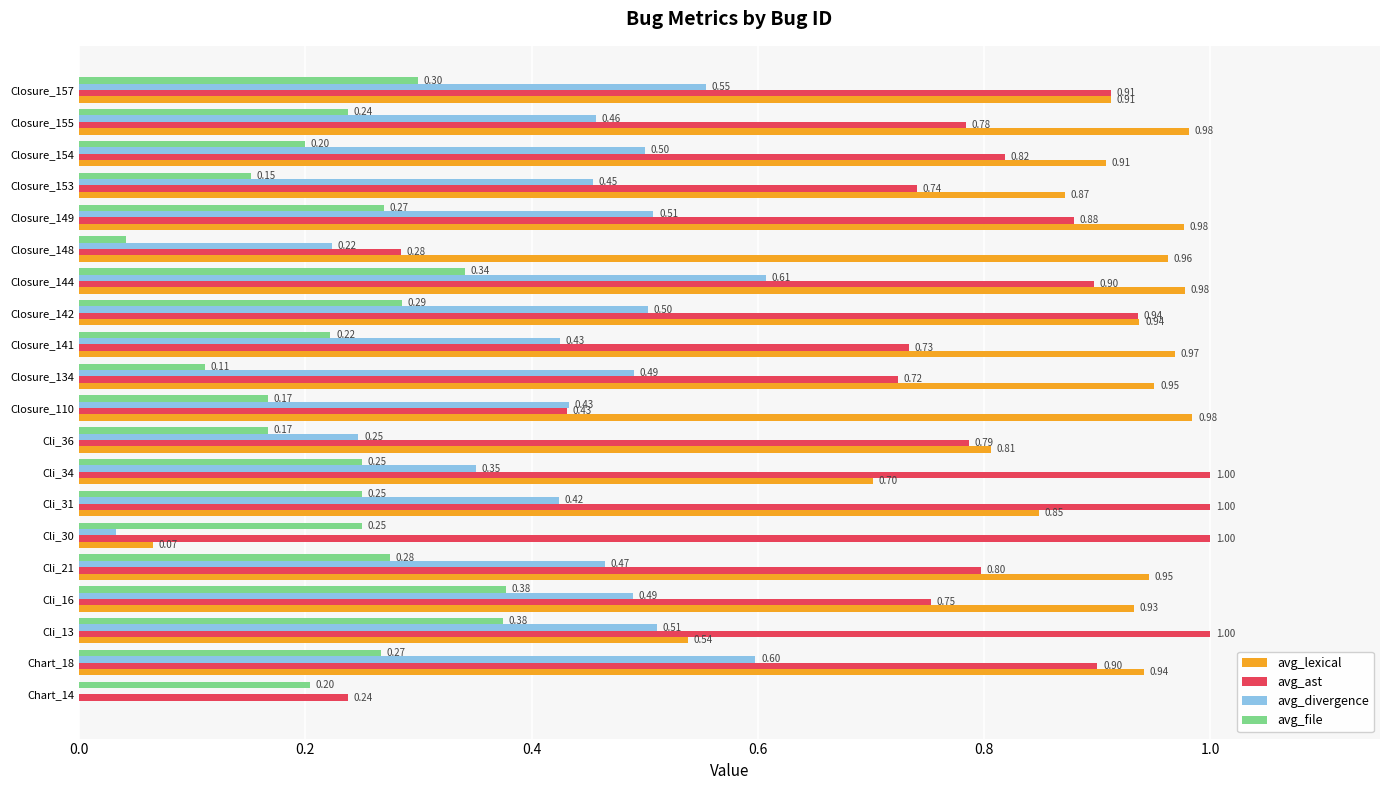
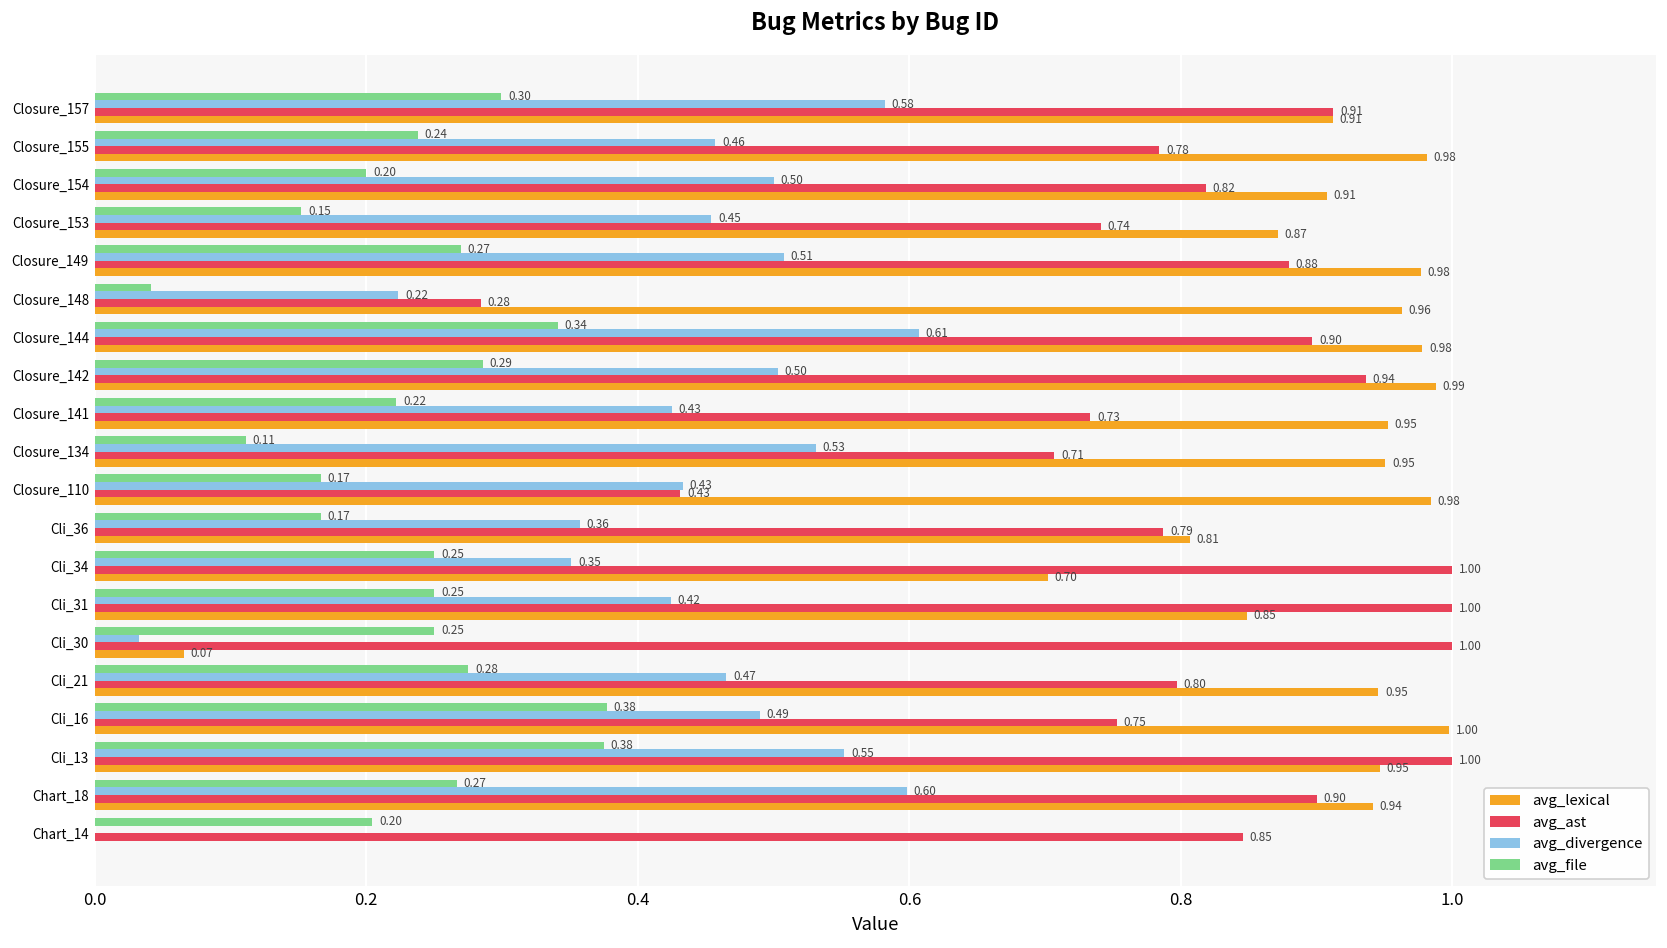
avg_divergence, Closure_157: 0.55 -> 0.58
avg_lexical, Closure_142: 0.94 -> 0.99
avg_lexical, Closure_141: 0.97 -> 0.95
avg_divergence, Closure_134: 0.49 -> 0.53
avg_ast, Closure_134: 0.72 -> 0.71
avg_divergence, Cli_36: 0.25 -> 0.36
avg_lexical, Cli_16: 0.93 -> 1.00
avg_divergence, Cli_13: 0.51 -> 0.55
avg_lexical, Cli_13: 0.54 -> 0.95
avg_ast, Chart_14: 0.24 -> 0.85
